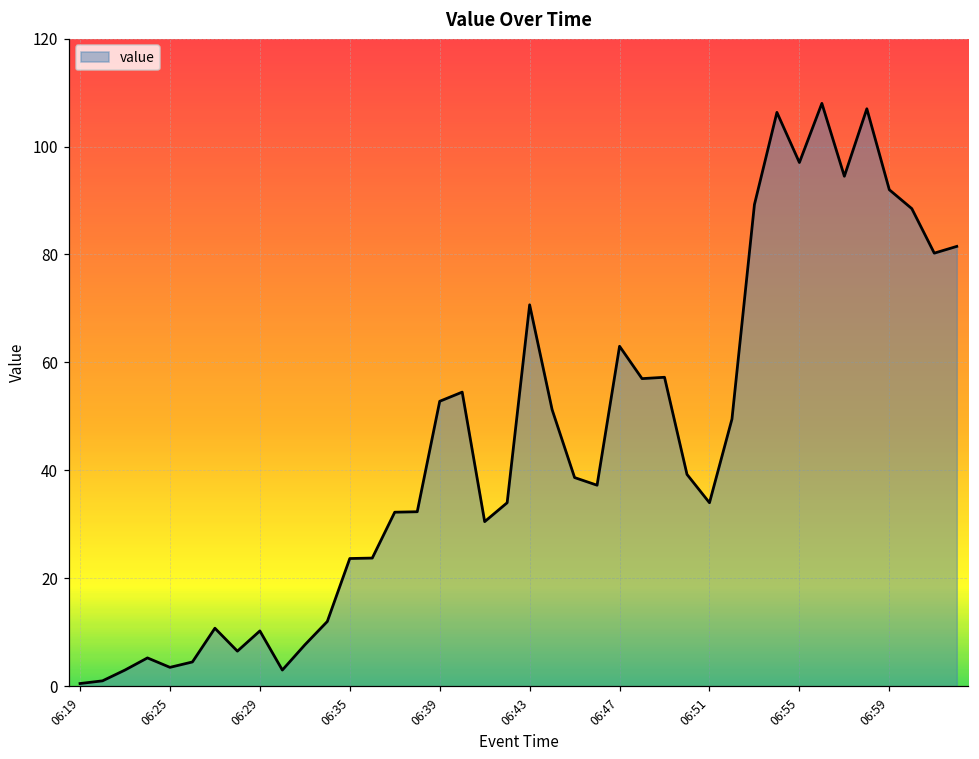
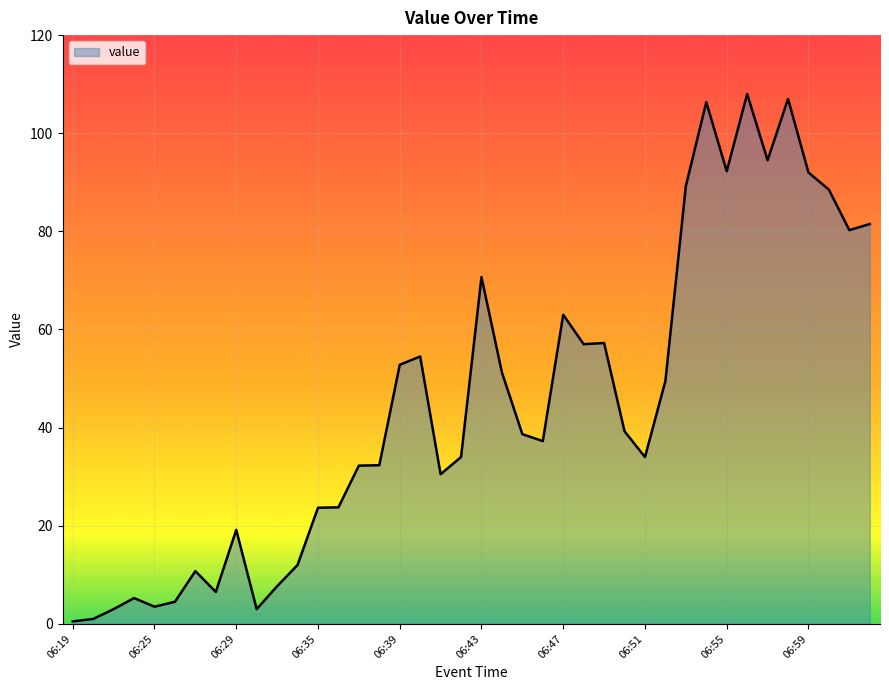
06:29: 10 -> 19
06:55: 97 -> 92
